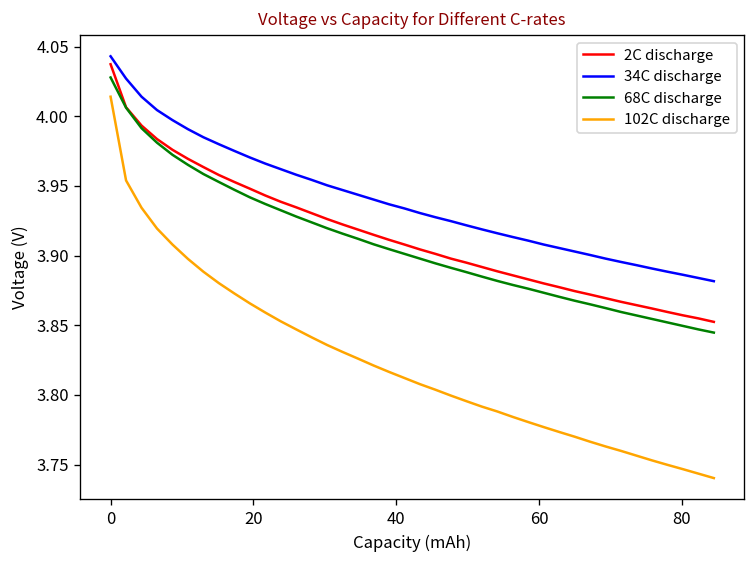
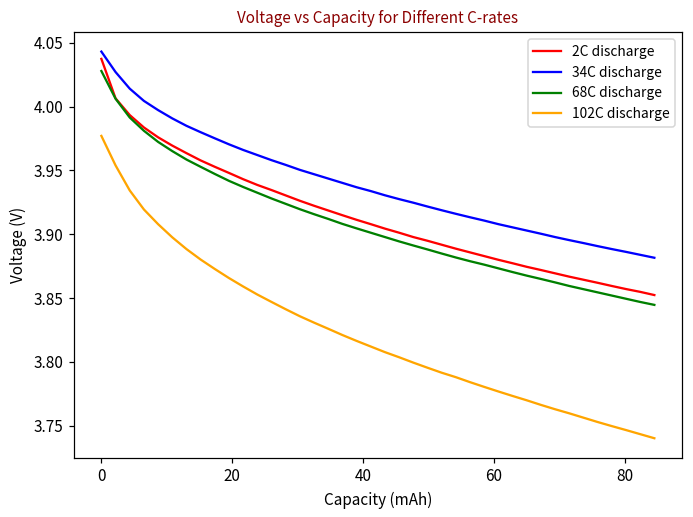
102C discharge, 0: 4.014 -> 3.977
